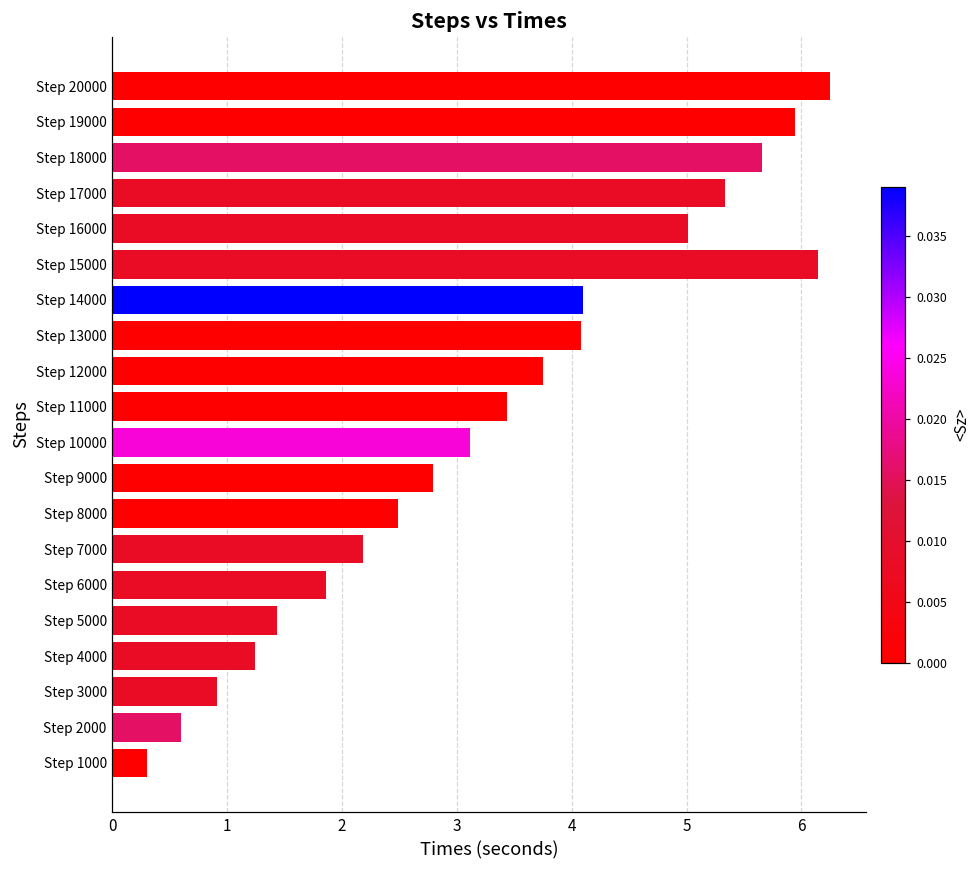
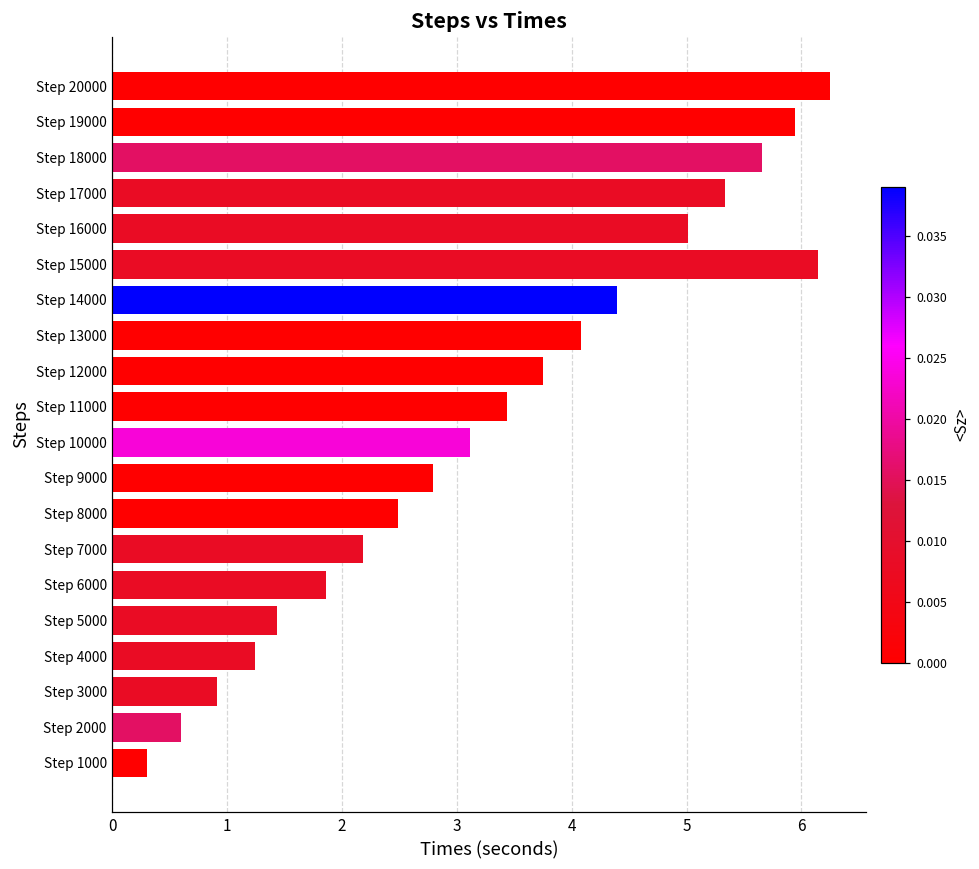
Step 14000: 4.10 -> 4.39
